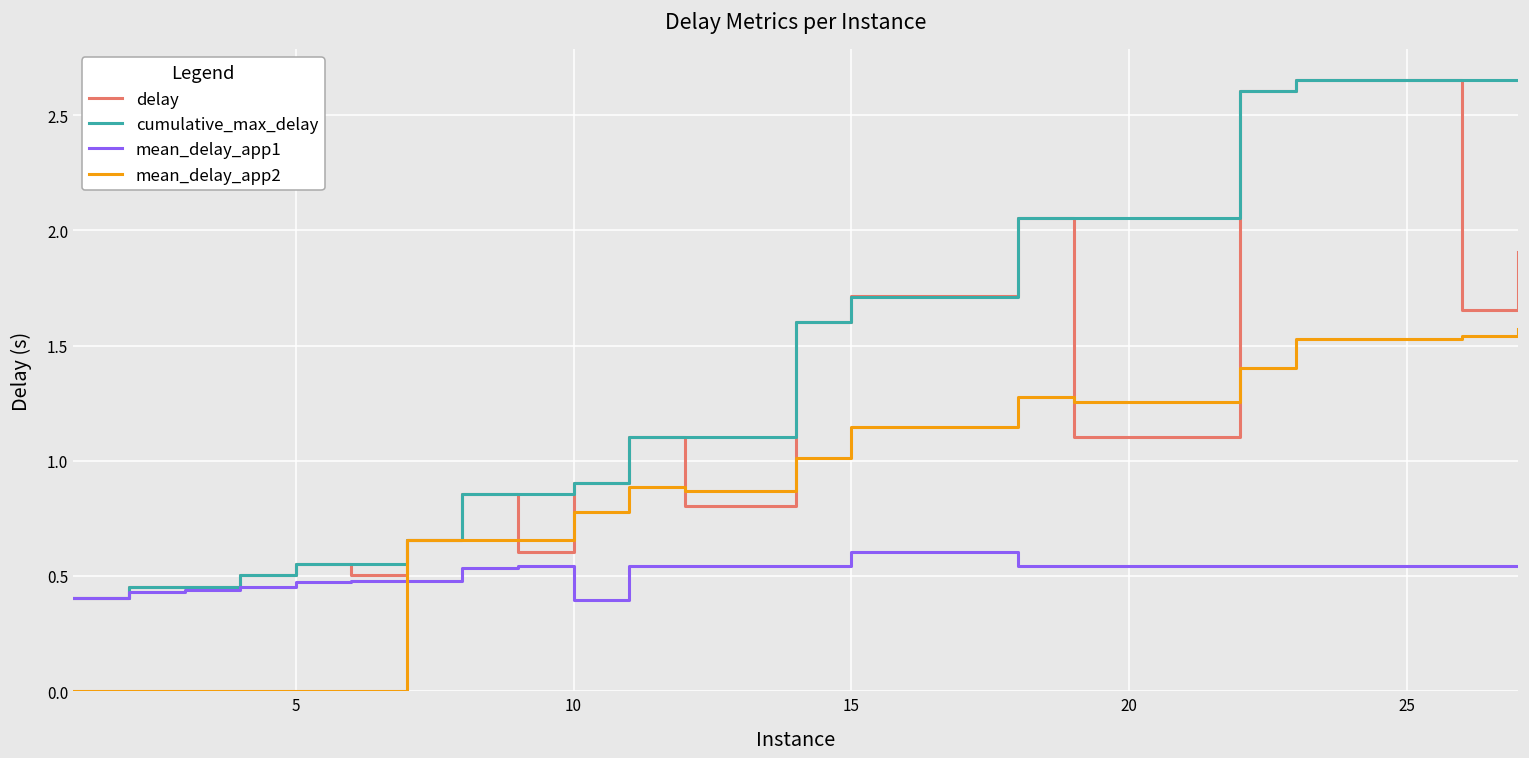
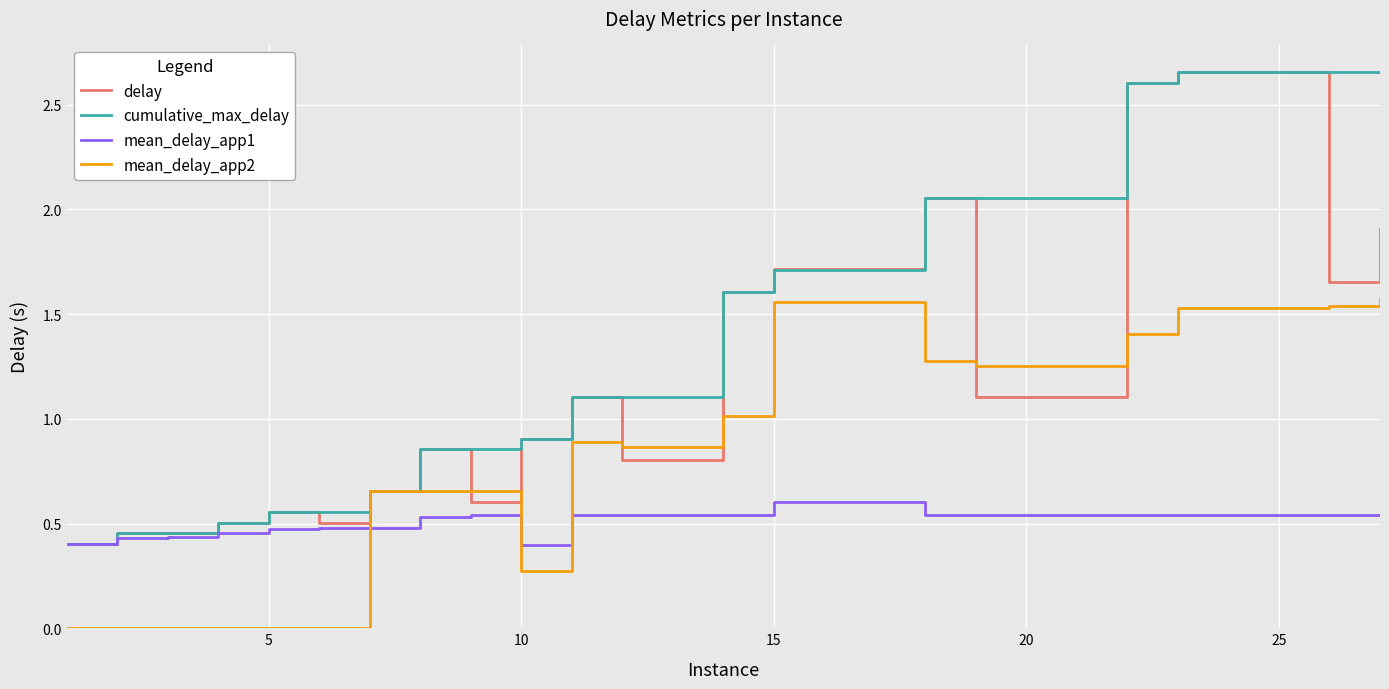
mean_delay_app2, 10: 0.78 -> 0.27
mean_delay_app2, 15: 1.15 -> 1.56
